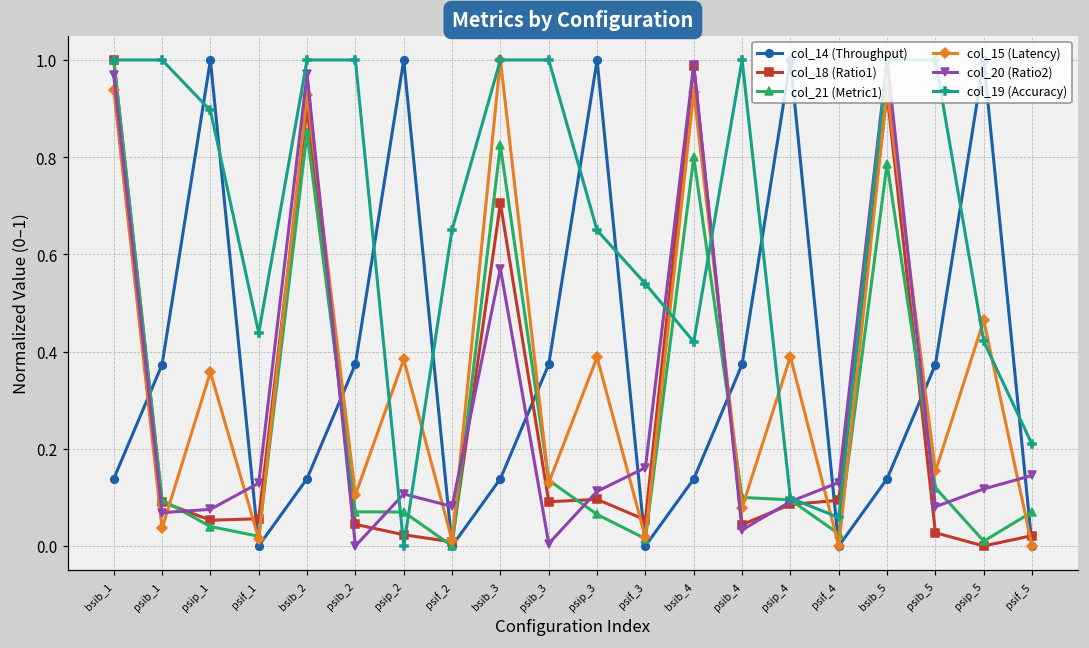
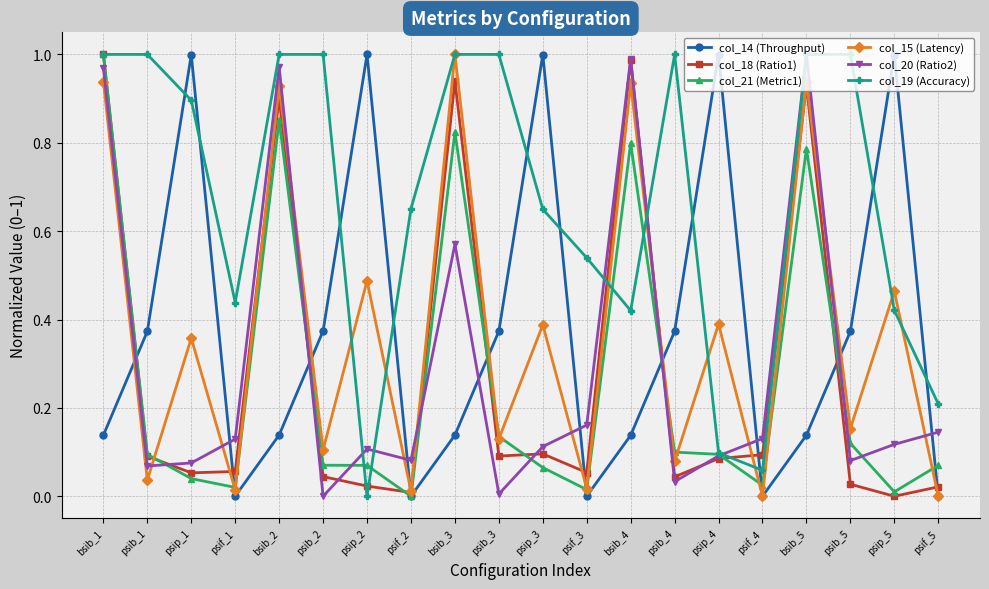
col_15 (Latency), psip_2: 0.38 -> 0.49
col_18 (Ratio1), bsib_3: 0.71 -> 0.94
